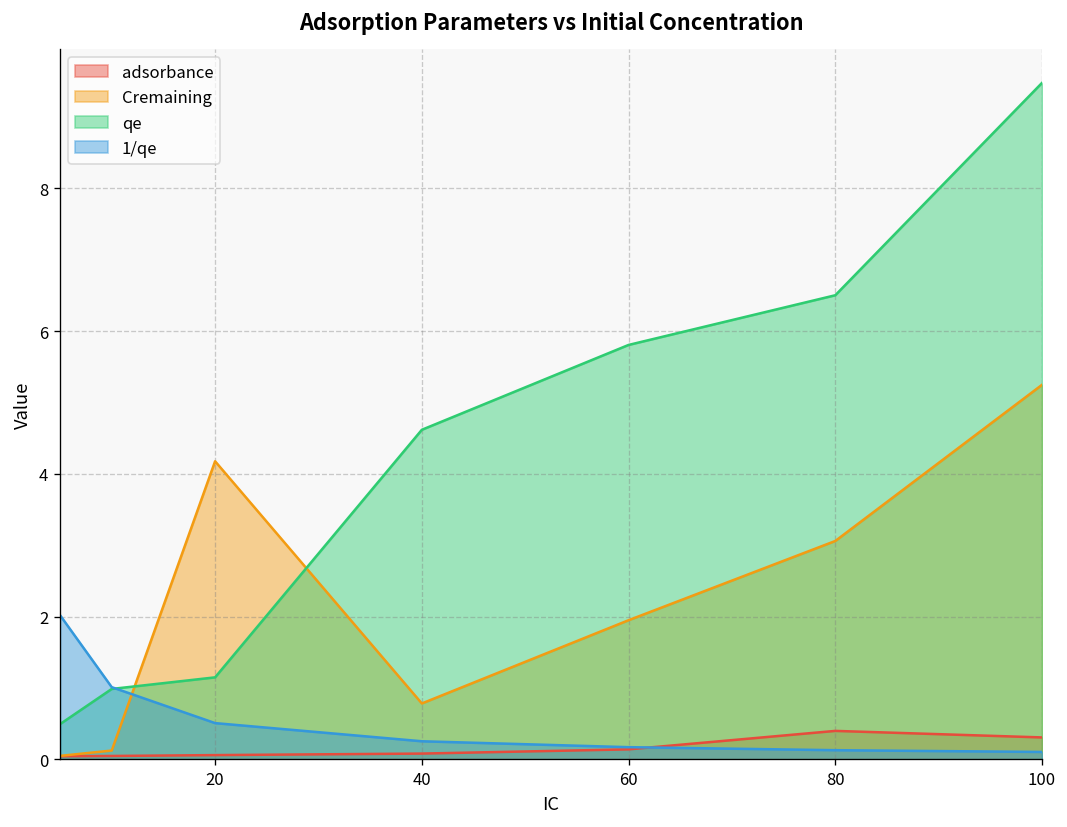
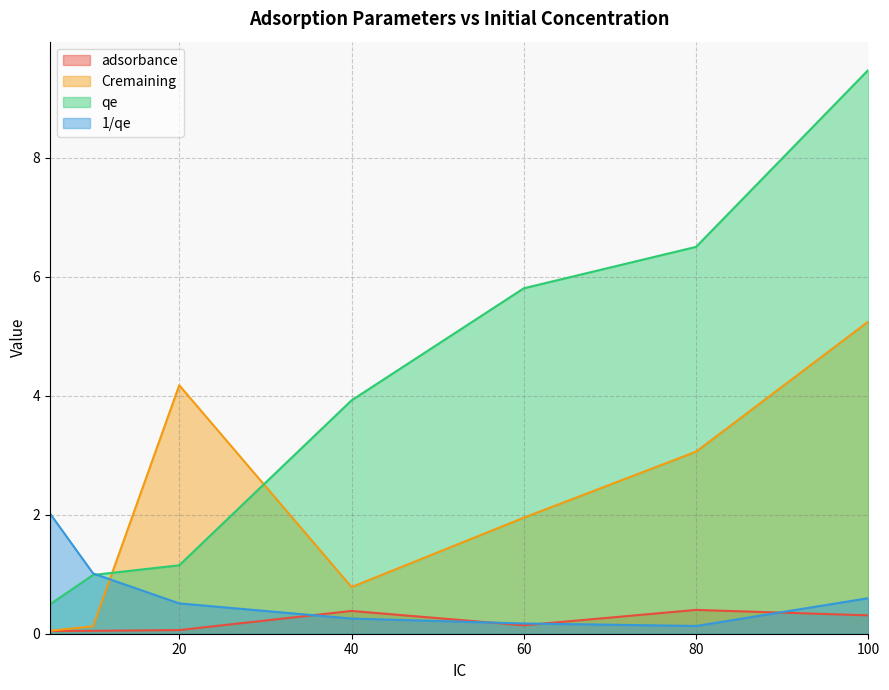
adsorbance, 40: 0.1 -> 0.4
qe, 40: 4.6 -> 3.9
1/qe, 100: 0.1 -> 0.6
